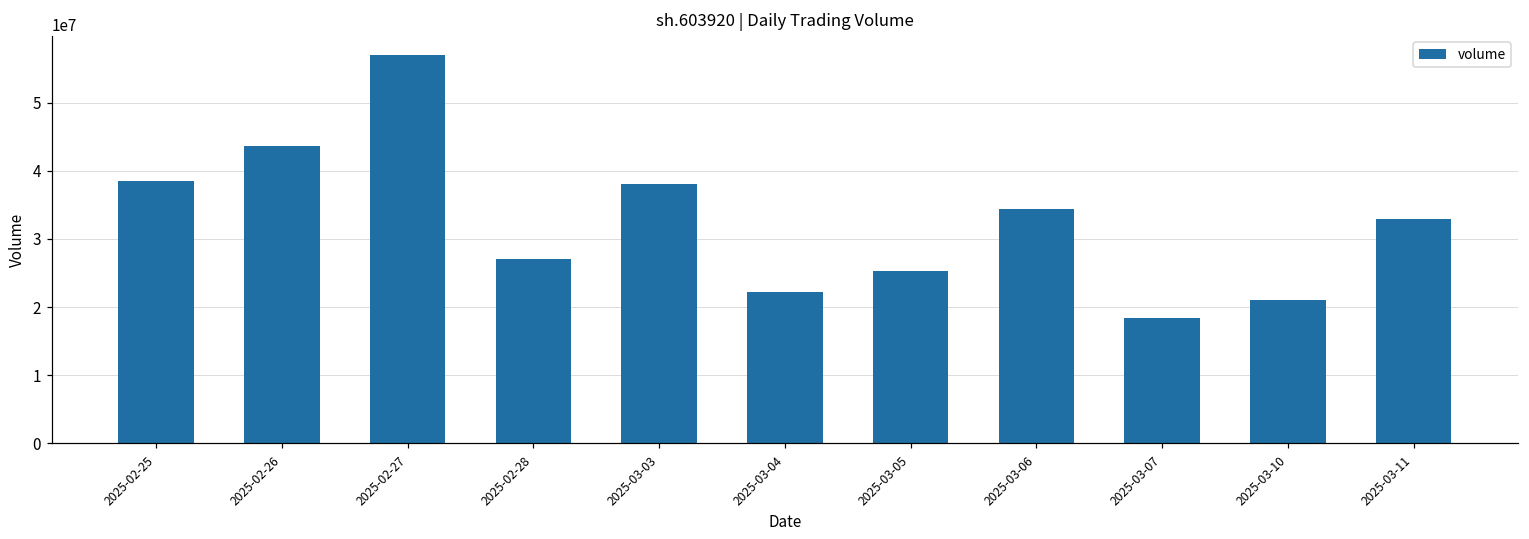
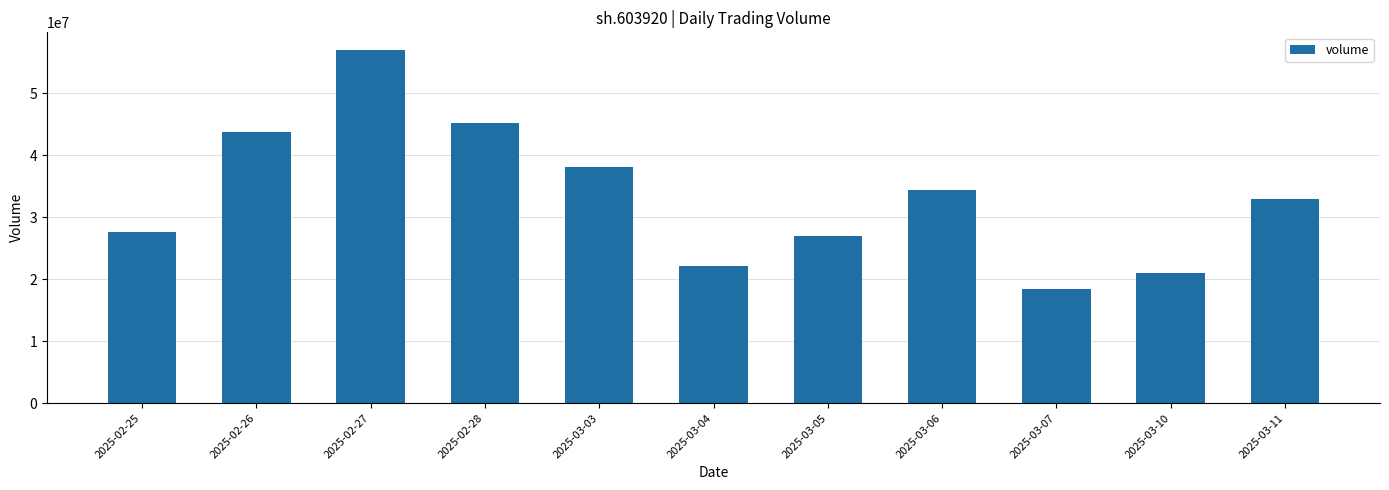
2025-02-25: 38000000 -> 28000000
2025-02-28: 27000000 -> 45000000
2025-03-05: 25000000 -> 27000000
